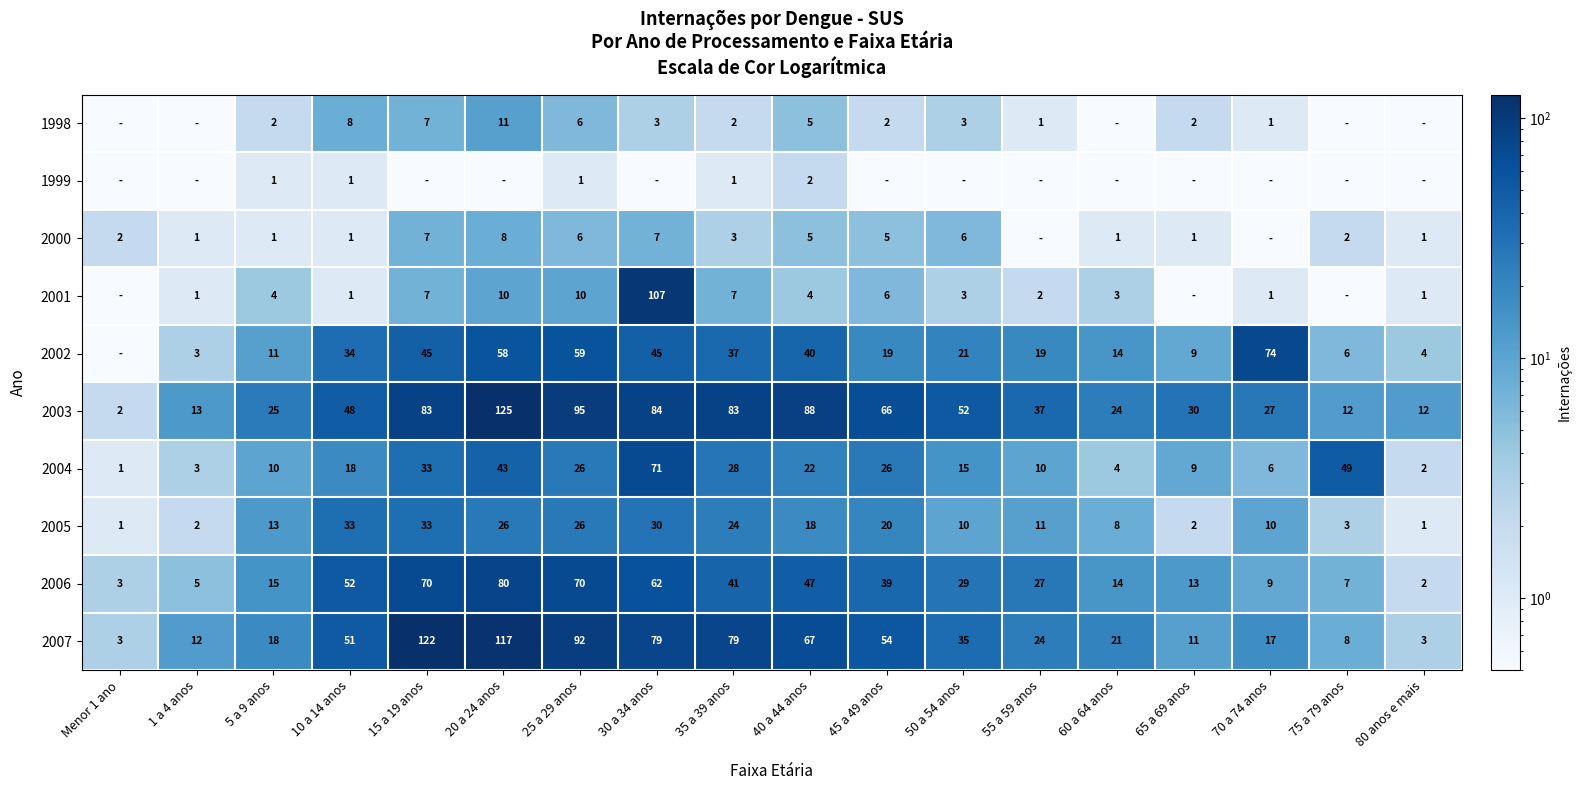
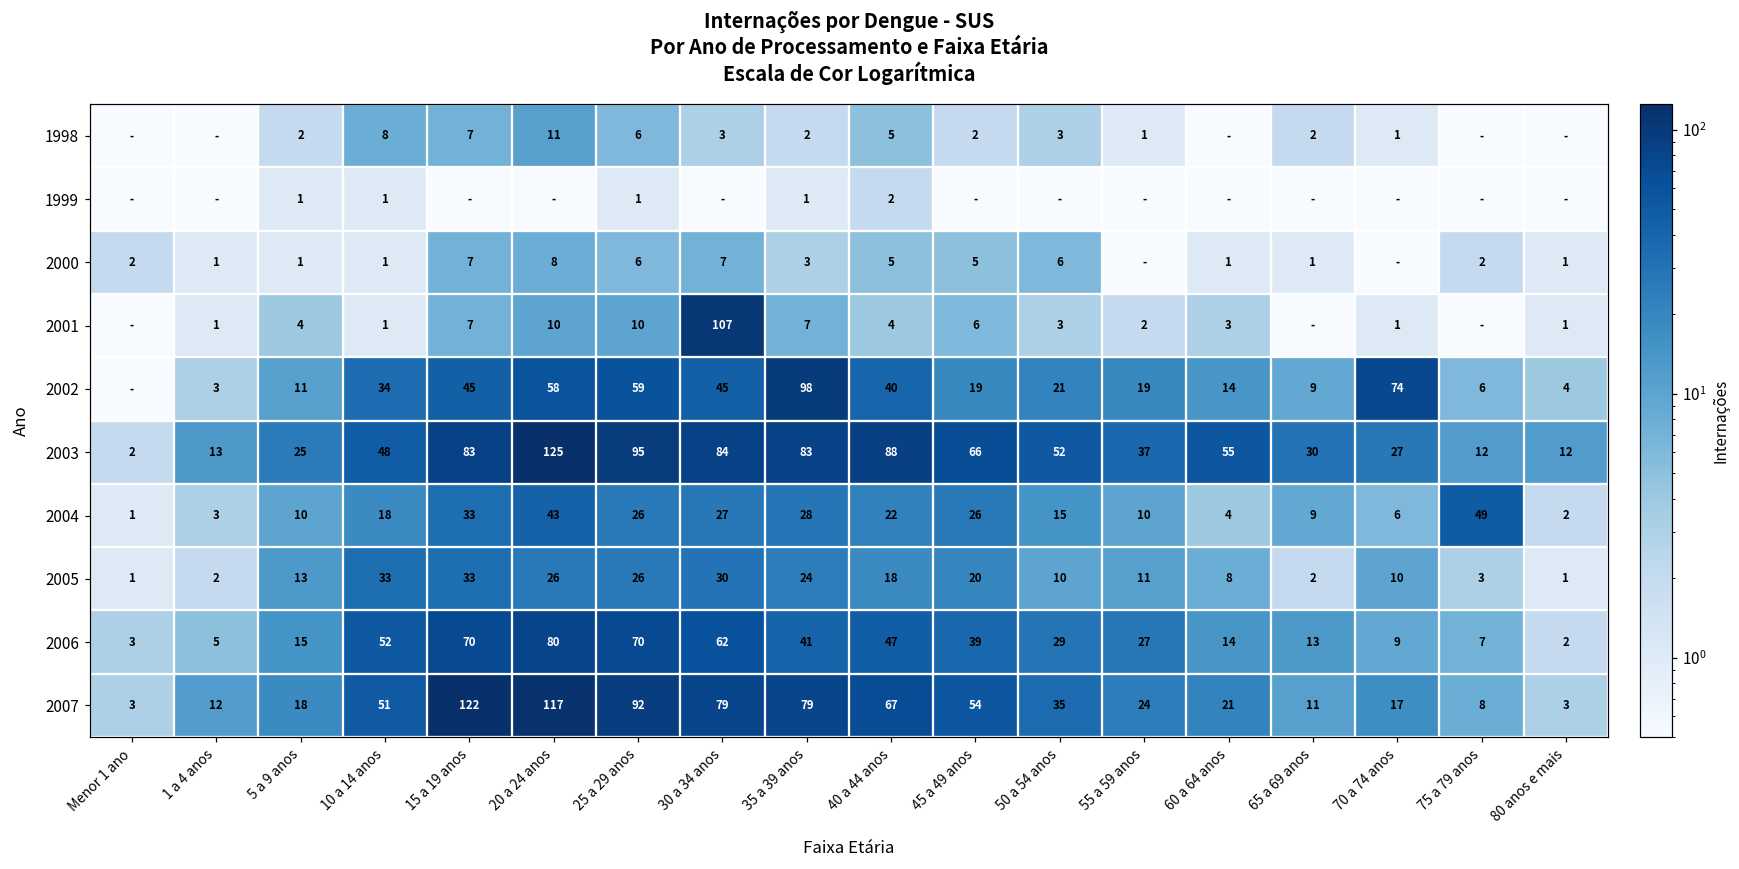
2002, 35 a 39 anos: 37 -> 98
2003, 60 a 64 anos: 24 -> 55
2004, 30 a 34 anos: 71 -> 27
